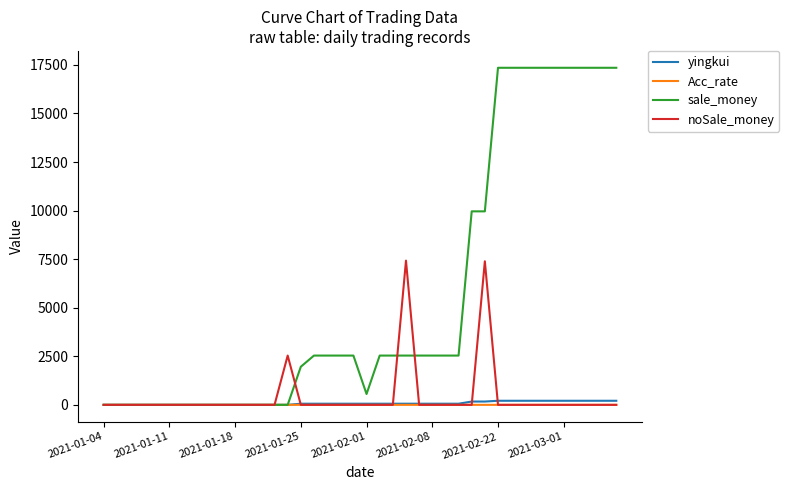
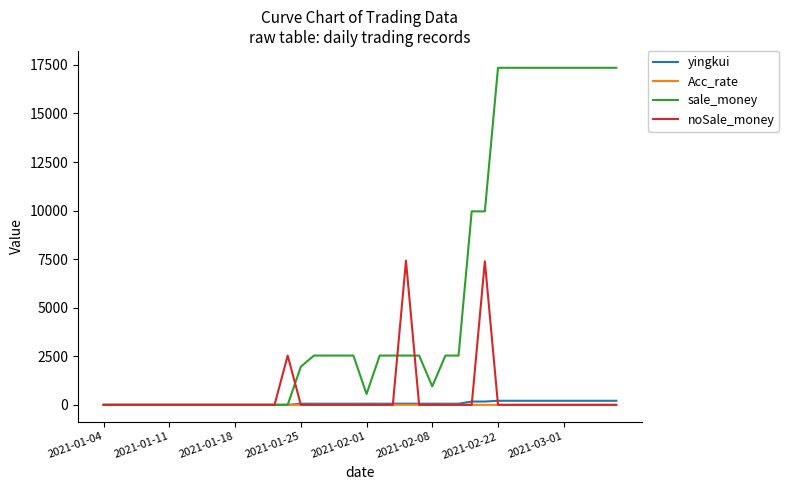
sale_money, 2021-02-08: 2500 -> 1000
